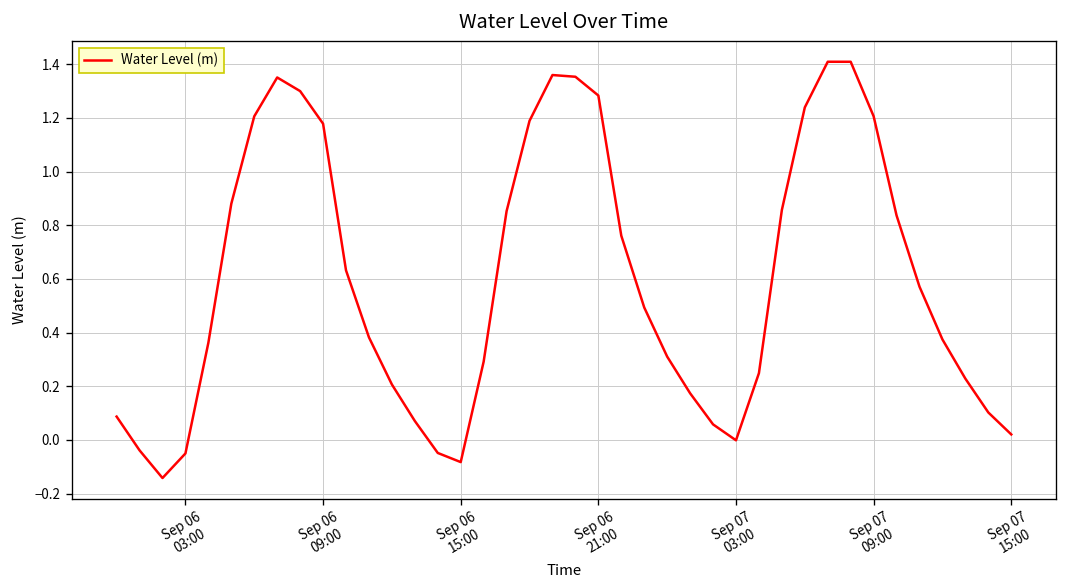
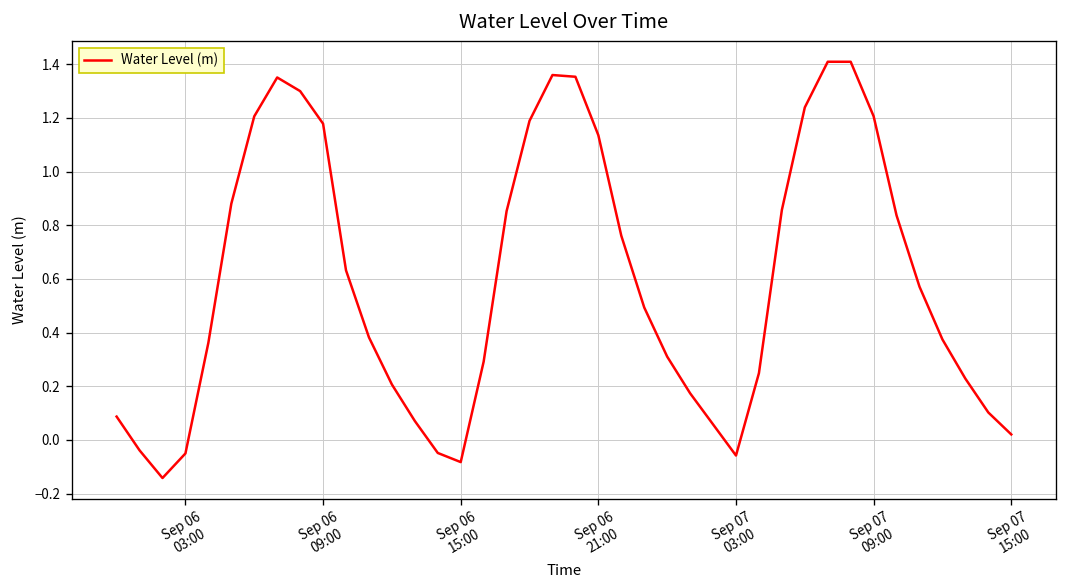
Sep 06 21:00: 1.28 -> 1.14
Sep 07 03:00: 0.00 -> -0.06
